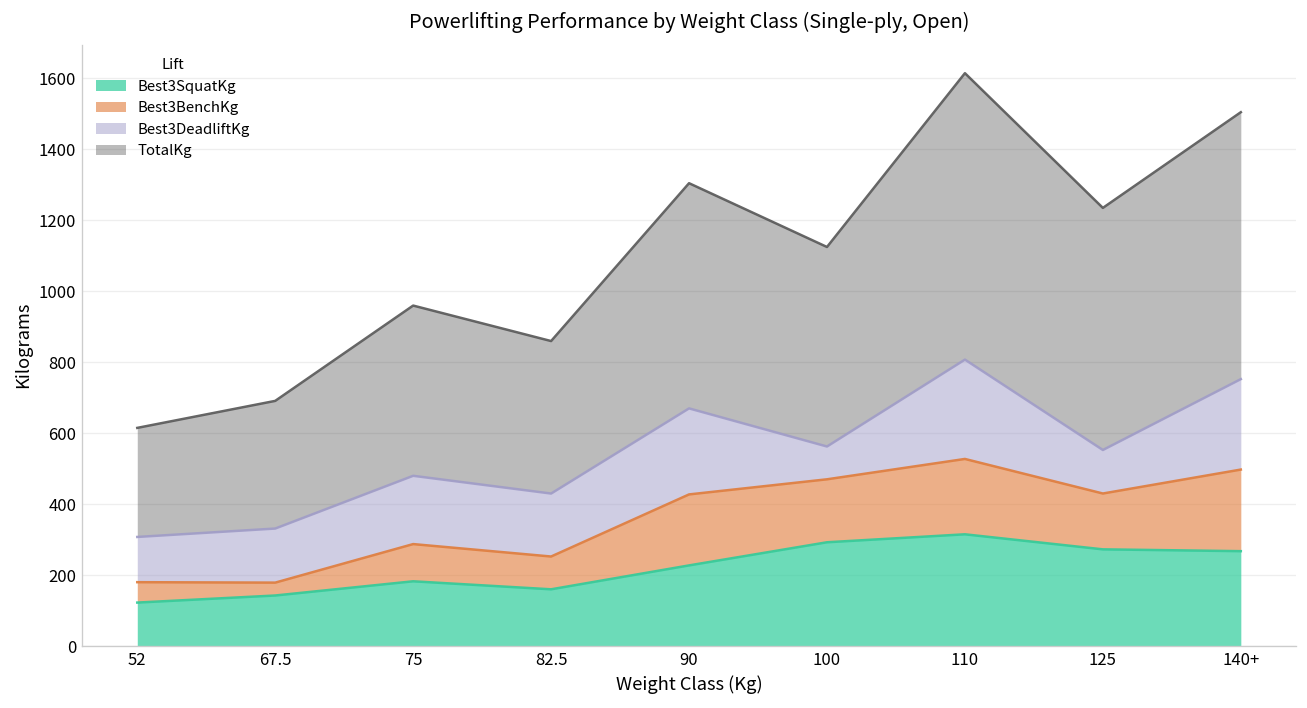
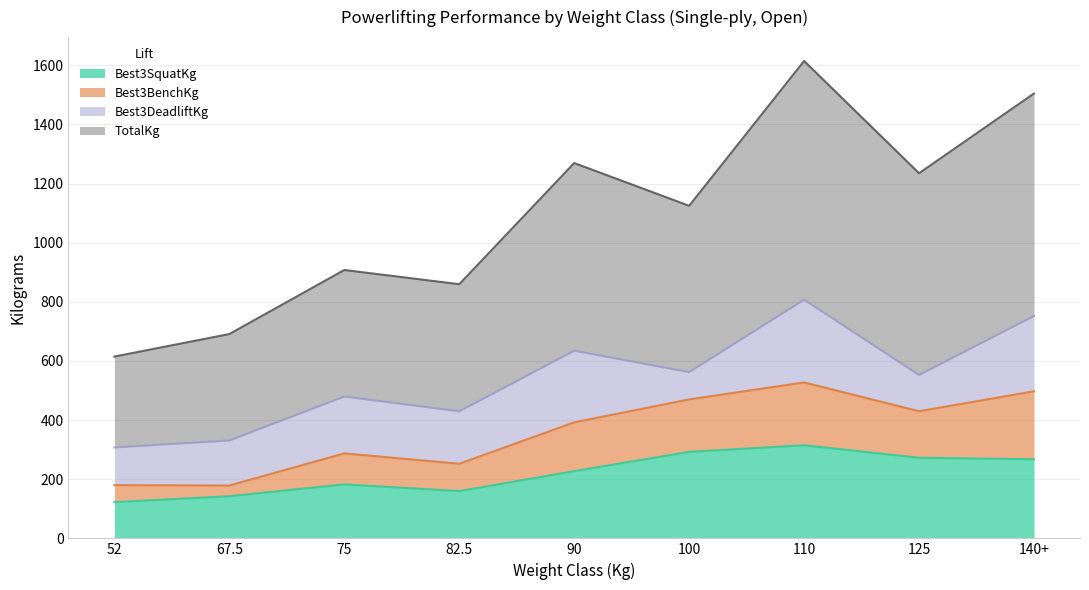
TotalKg, 75: 480 -> 430
Best3BenchKg, 90: 200 -> 160
